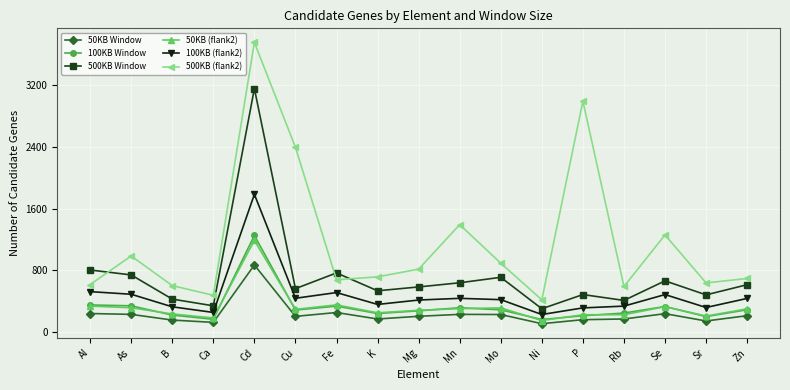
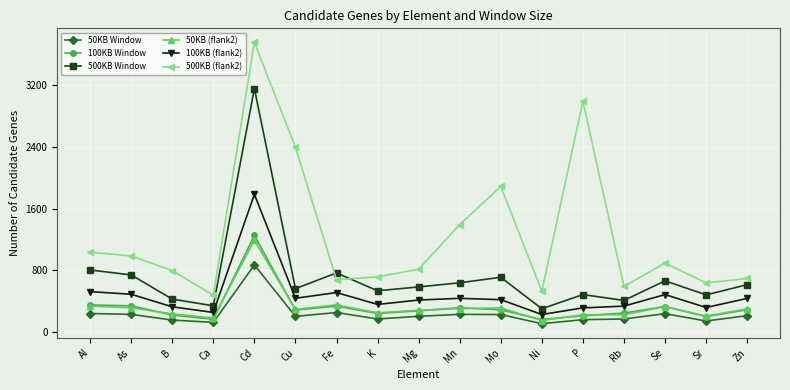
500KB (flank2), Al: 600 -> 1000
500KB (flank2), B: 600 -> 800
500KB (flank2), Mo: 900 -> 1900
500KB (flank2), Ni: 400 -> 500
500KB (flank2), Se: 1300 -> 900
